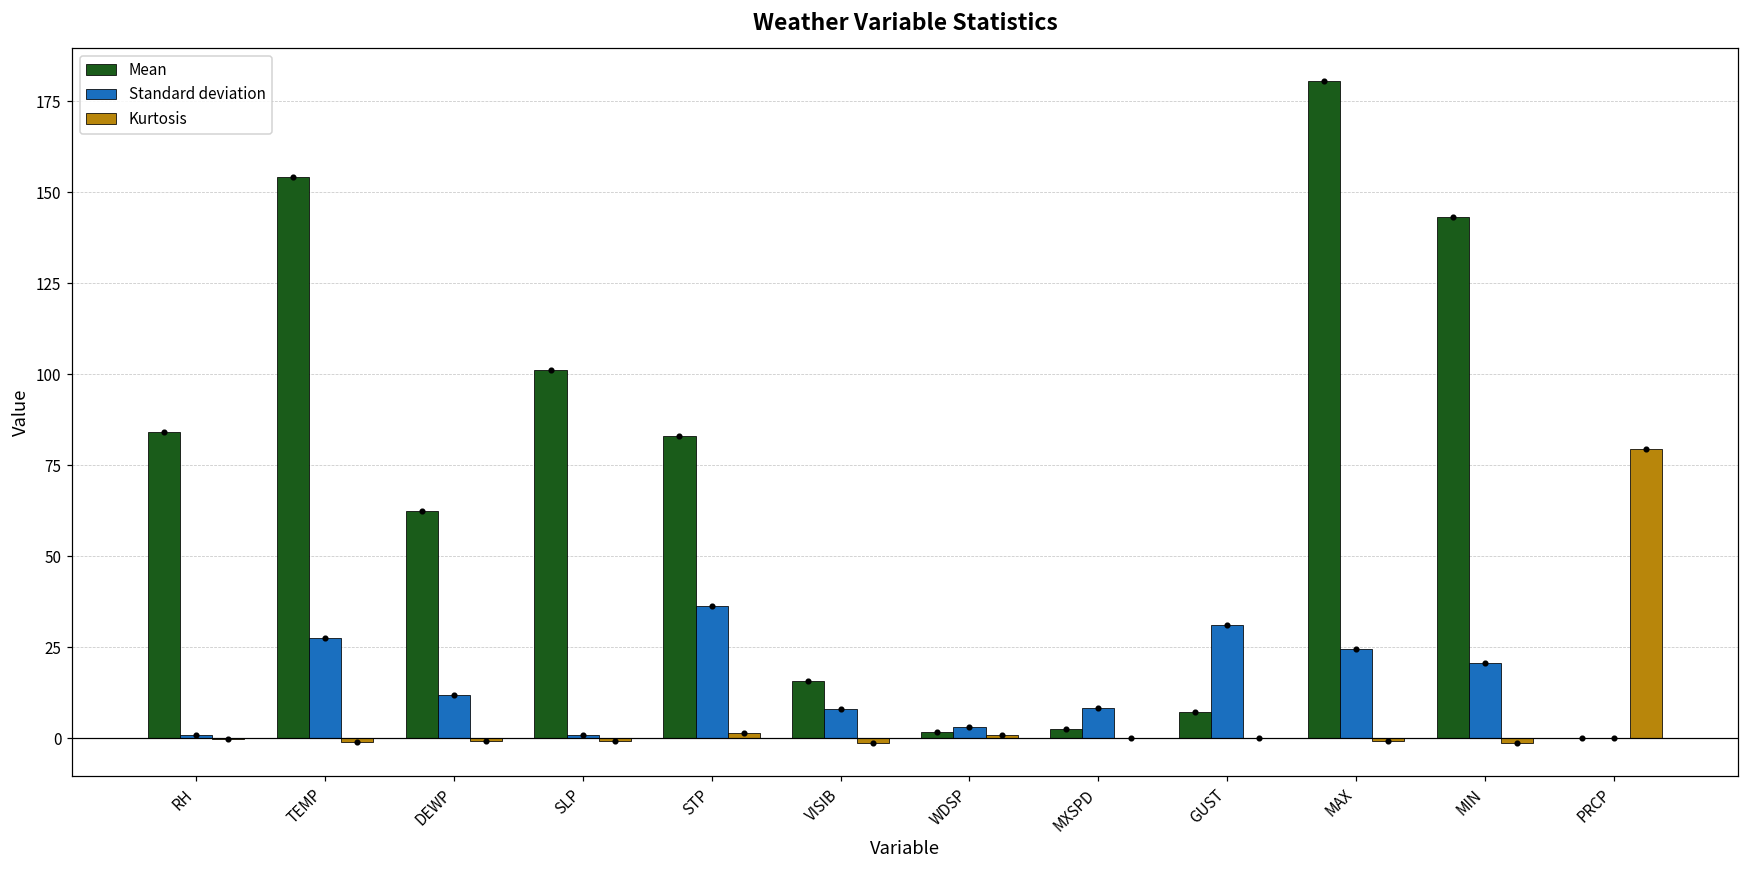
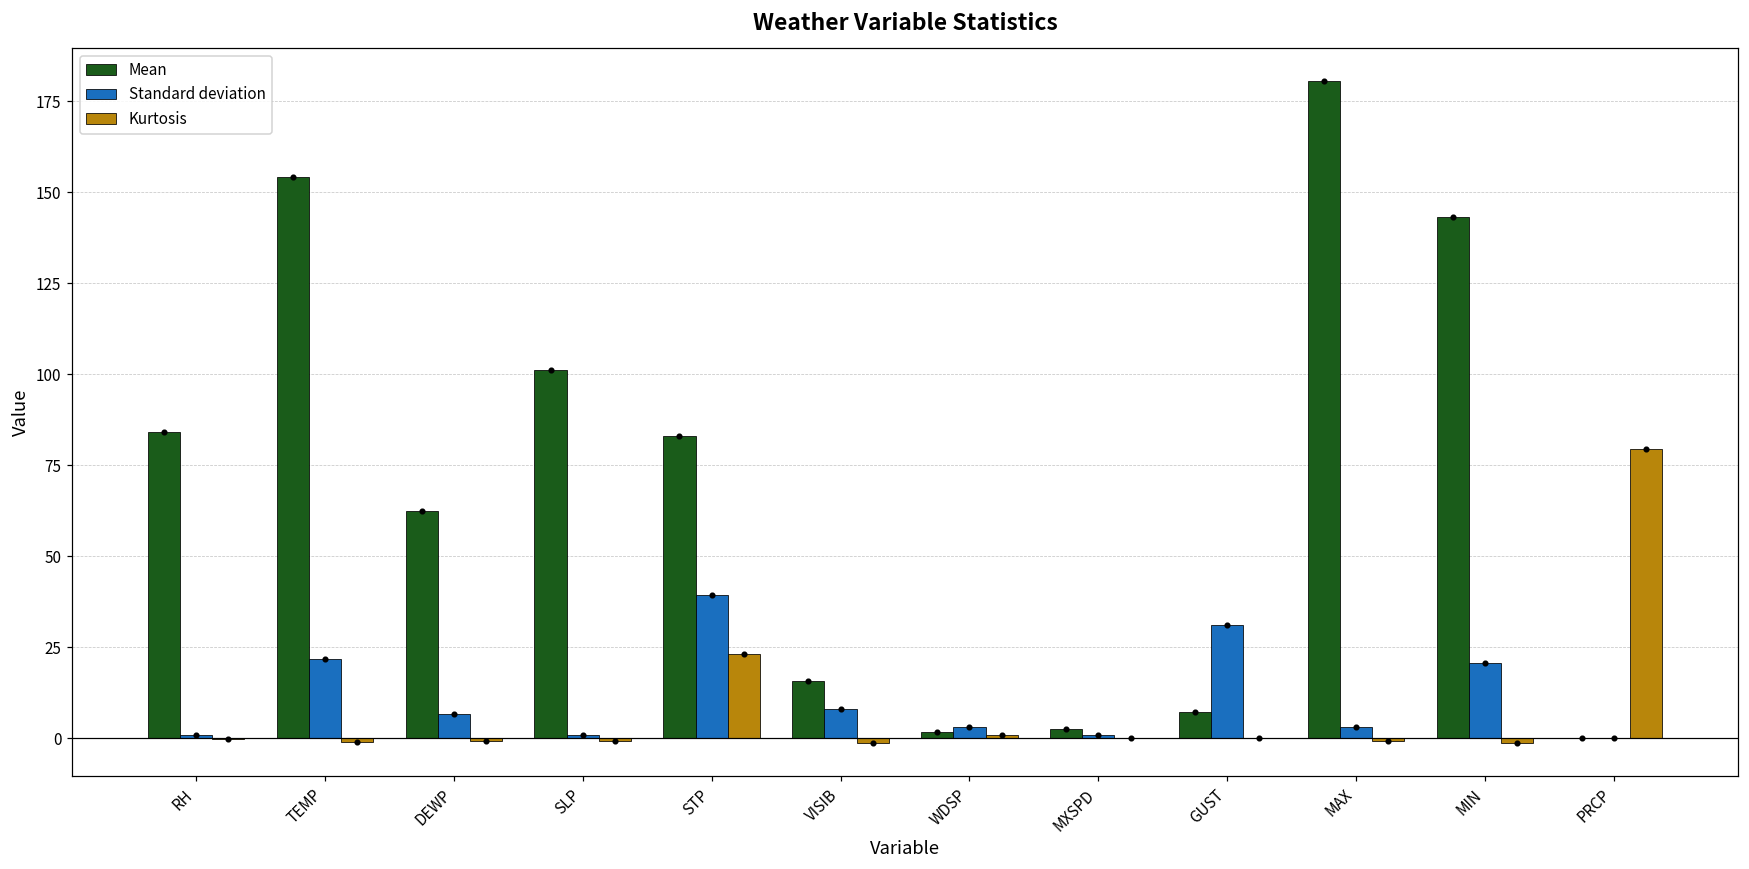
Standard deviation, TEMP: 28 -> 22
Standard deviation, DEWP: 12 -> 7
Standard deviation, STP: 36 -> 39
Kurtosis, STP: 1 -> 23
Standard deviation, MXSPD: 8 -> 1
Standard deviation, MAX: 24 -> 3
